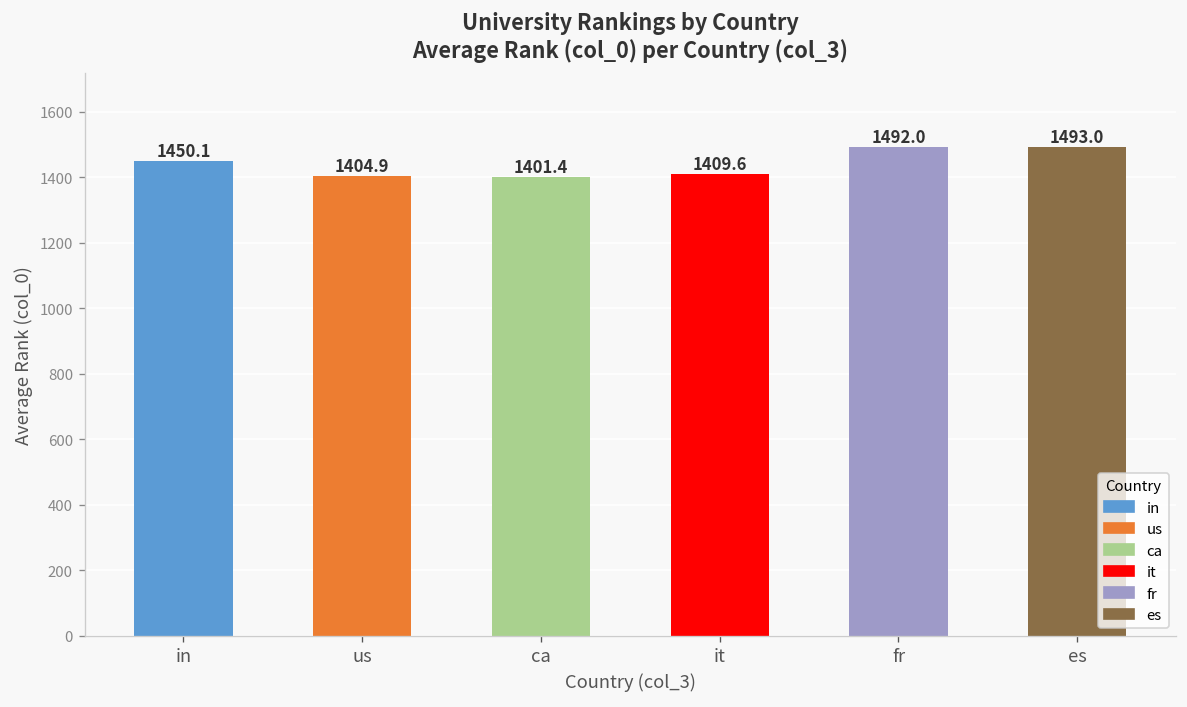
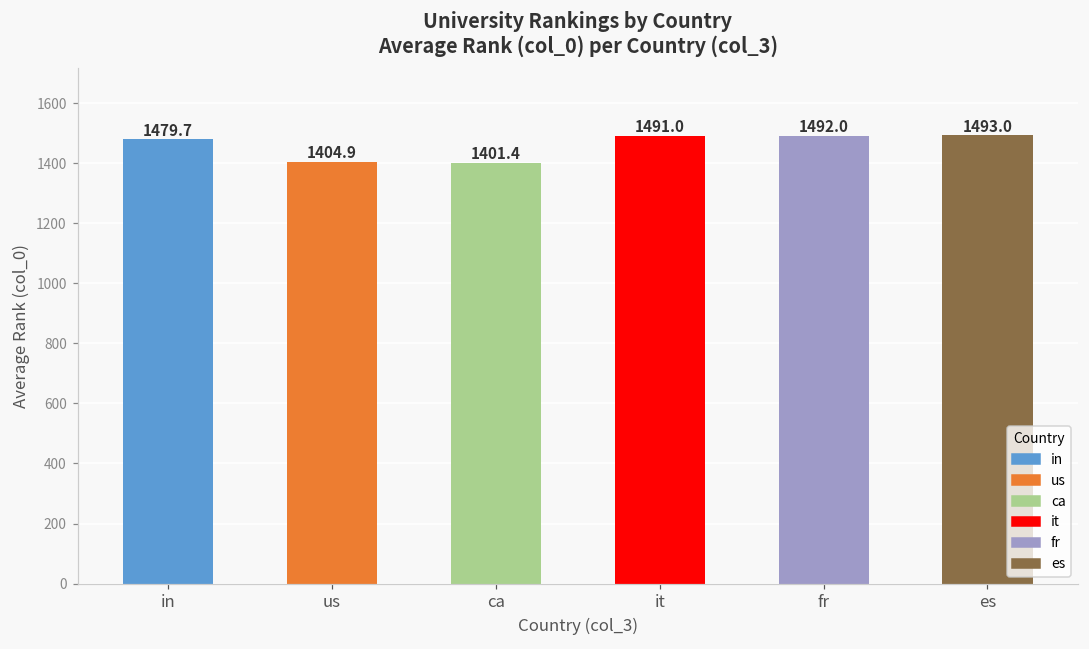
in: 1450.1 -> 1479.7
it: 1409.6 -> 1491.0
